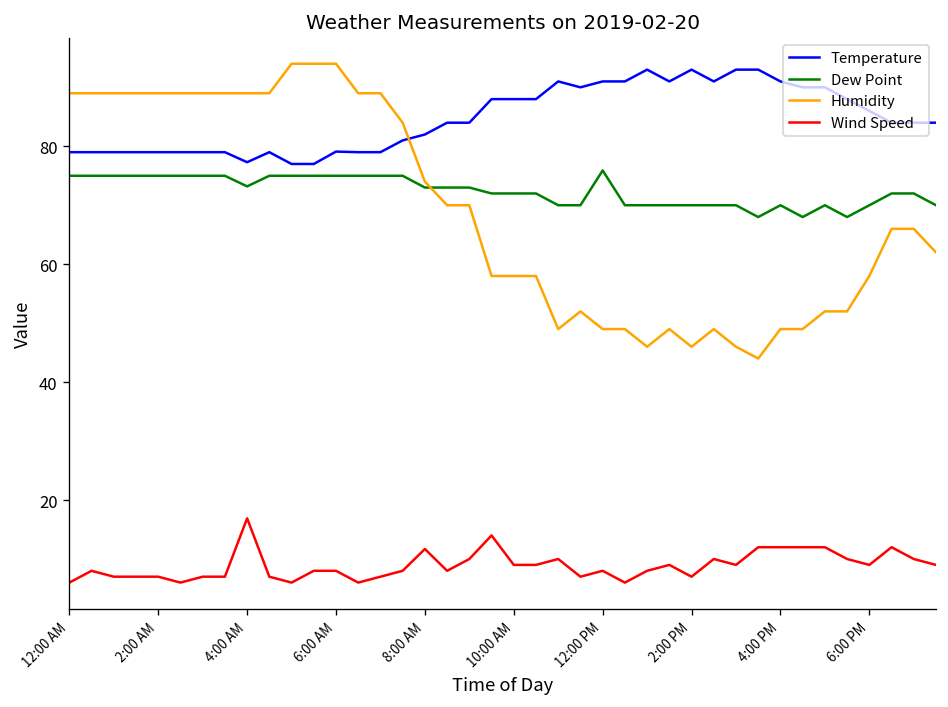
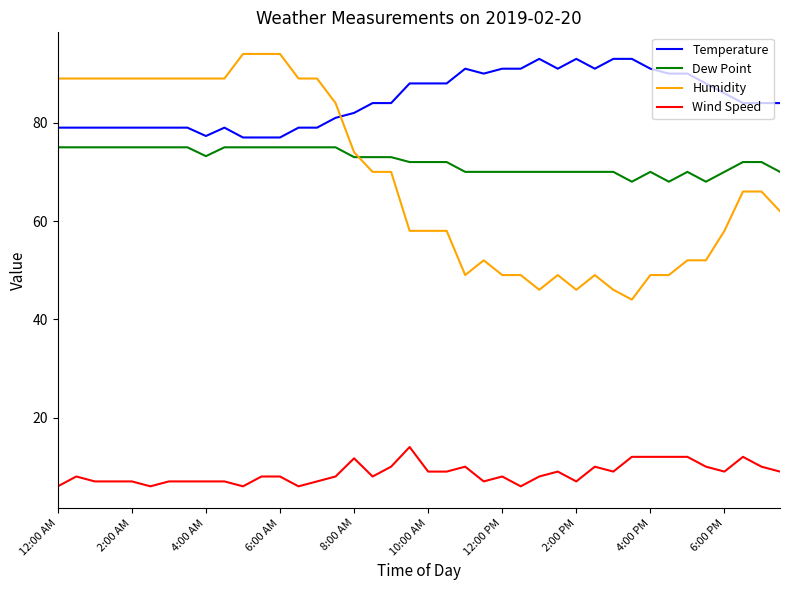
Wind Speed, 4:00 AM: 17 -> 7
Temperature, 6:00 AM: 79 -> 77
Dew Point, 12:00 PM: 76 -> 70
